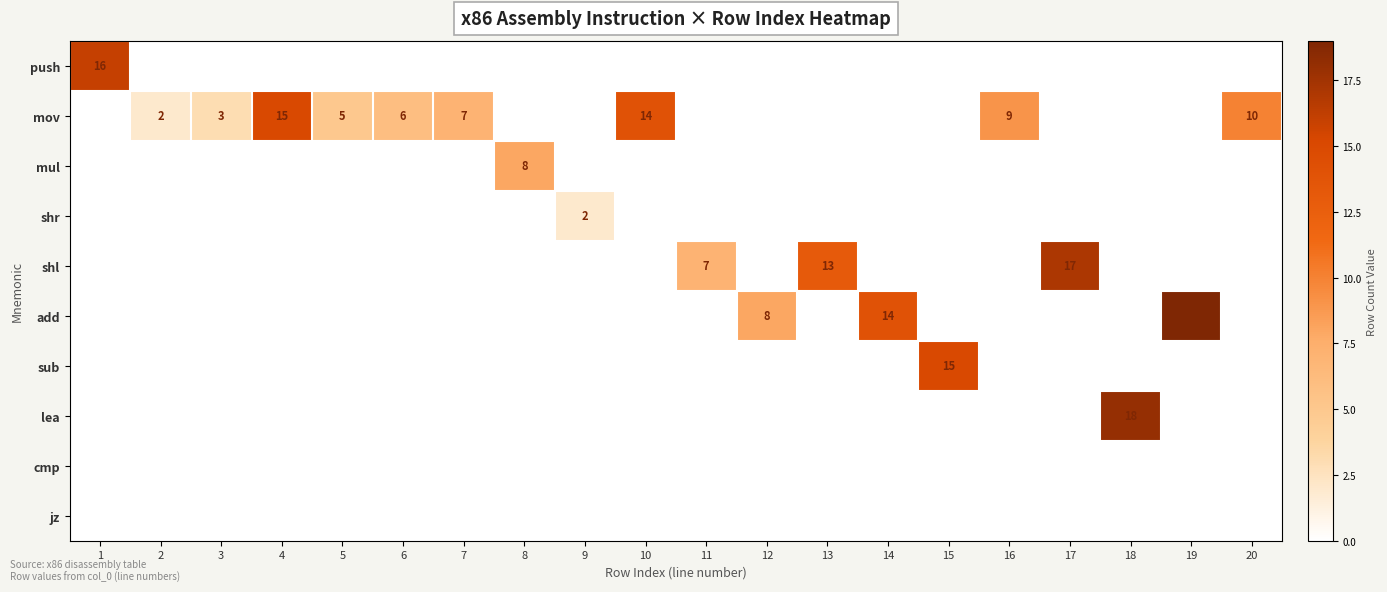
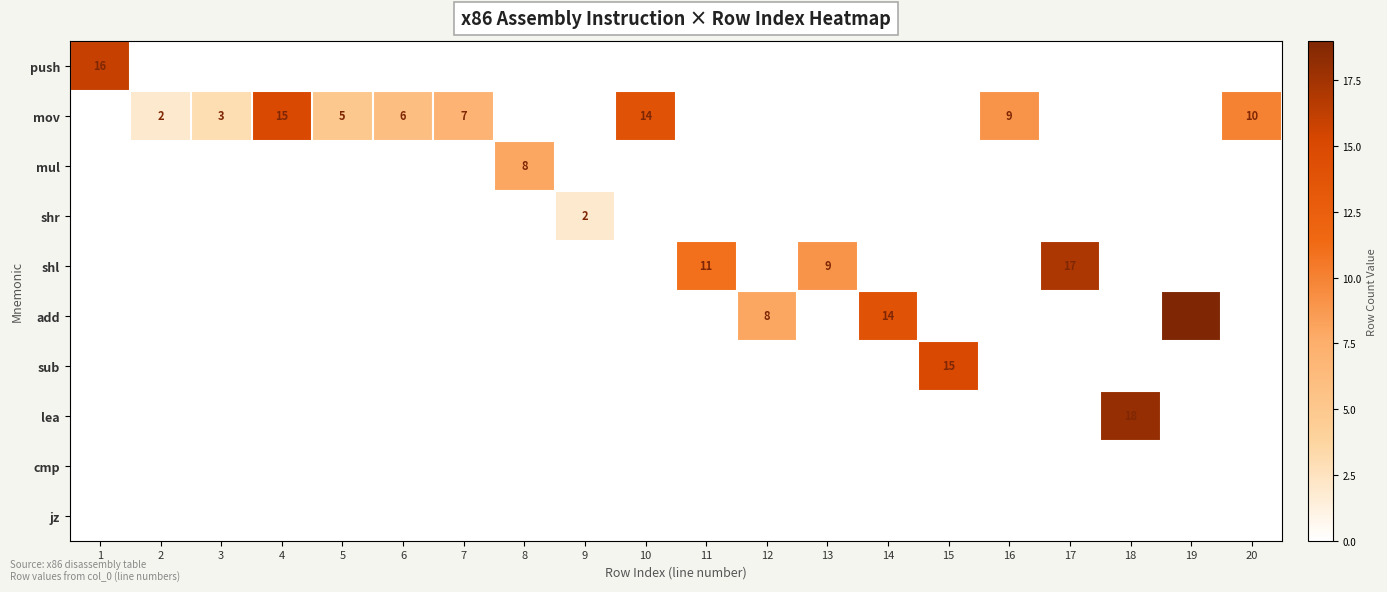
shl, 11: 7 -> 11
shl, 13: 13 -> 9
